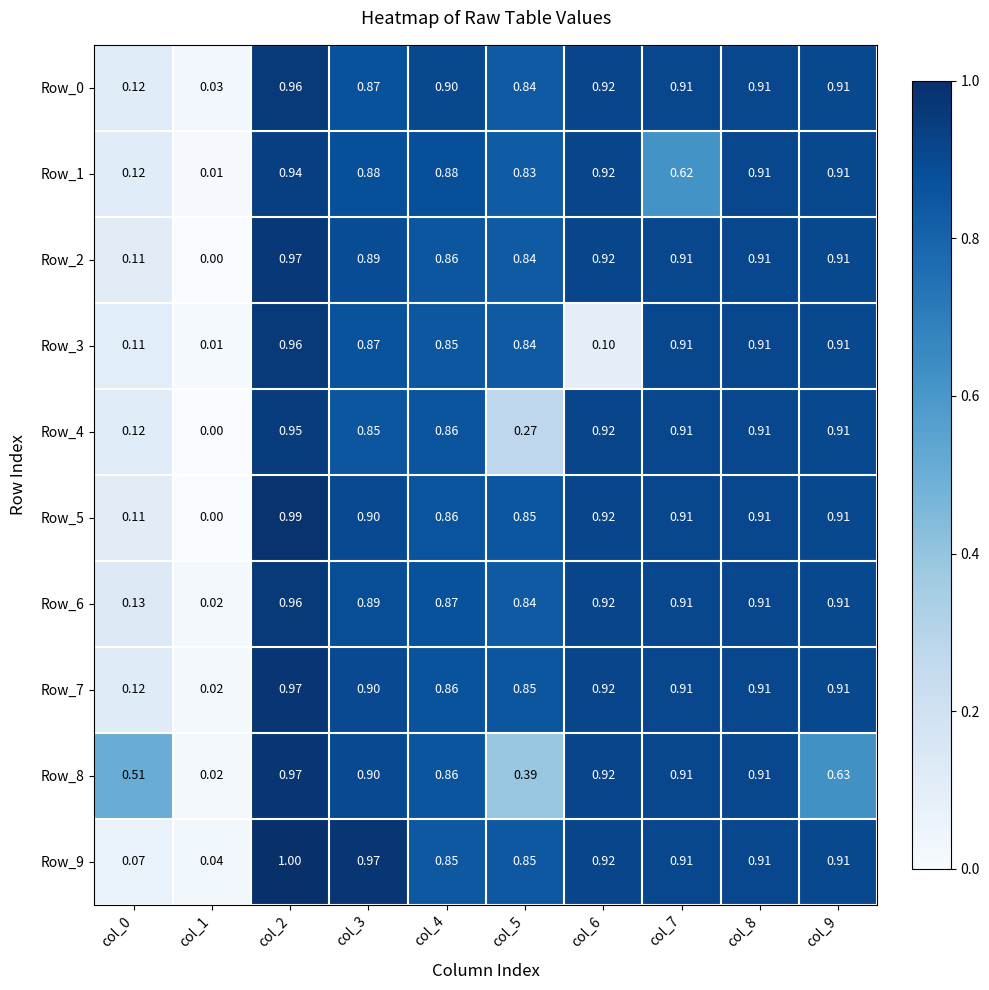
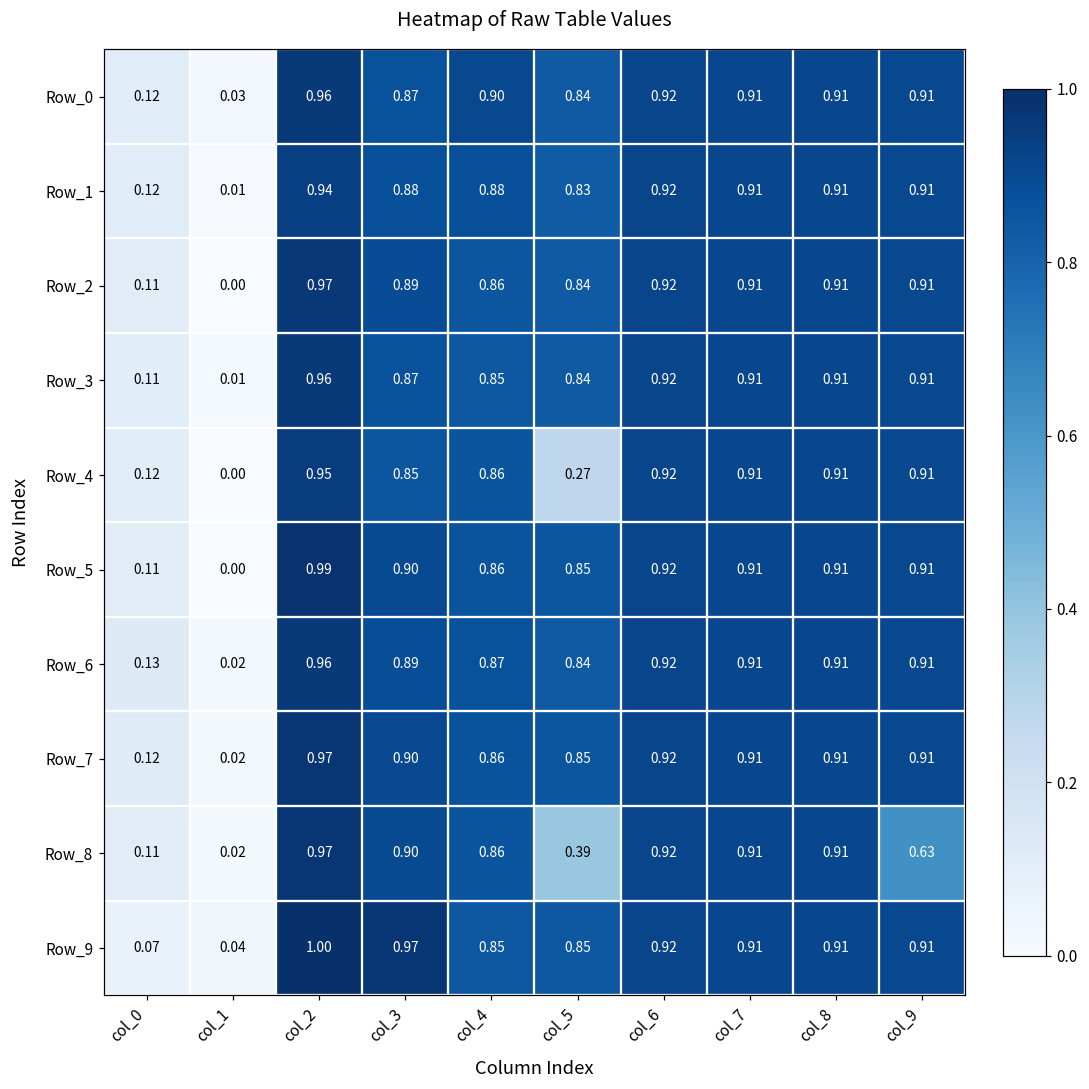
Row_1, col_7: 0.62 -> 0.91
Row_3, col_6: 0.10 -> 0.92
Row_8, col_0: 0.51 -> 0.11
